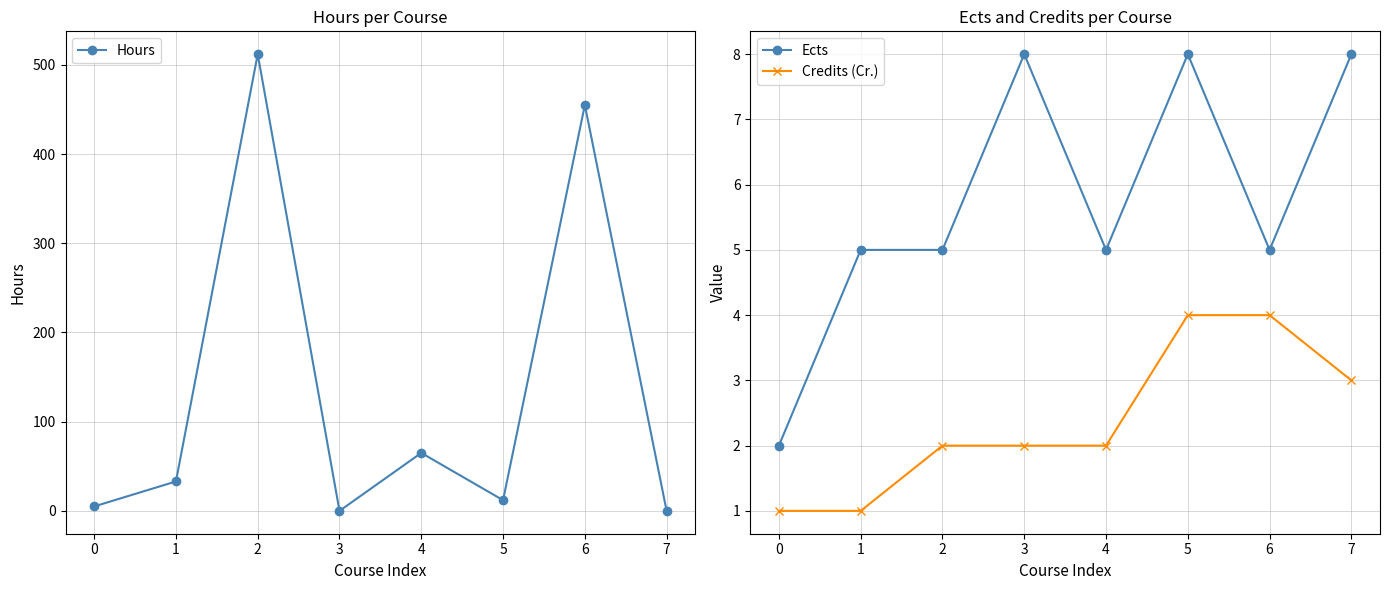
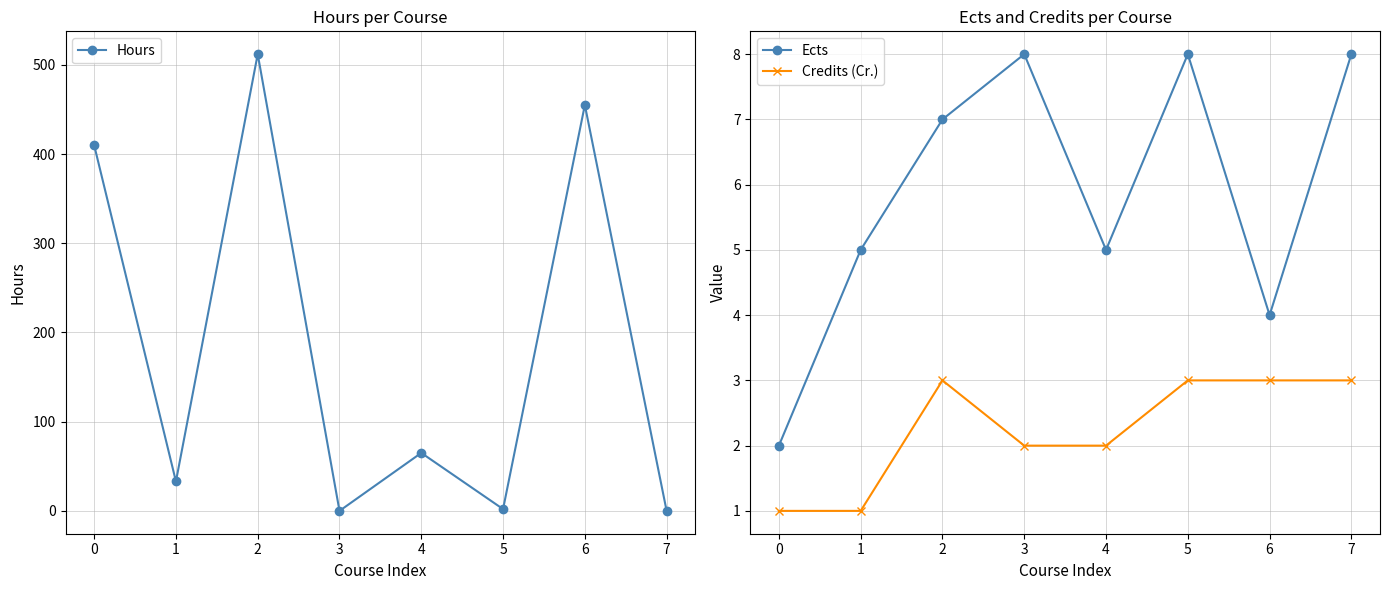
Hours per Course, 0: 10 -> 410
Hours per Course, 5: 10 -> 0
Ects and Credits per Course, Ects, 2: 5 -> 7
Ects and Credits per Course, Credits (Cr.), 2: 2 -> 3
Ects and Credits per Course, Credits (Cr.), 5: 4 -> 3
Ects and Credits per Course, Ects, 6: 5 -> 4
Ects and Credits per Course, Credits (Cr.), 6: 4 -> 3
